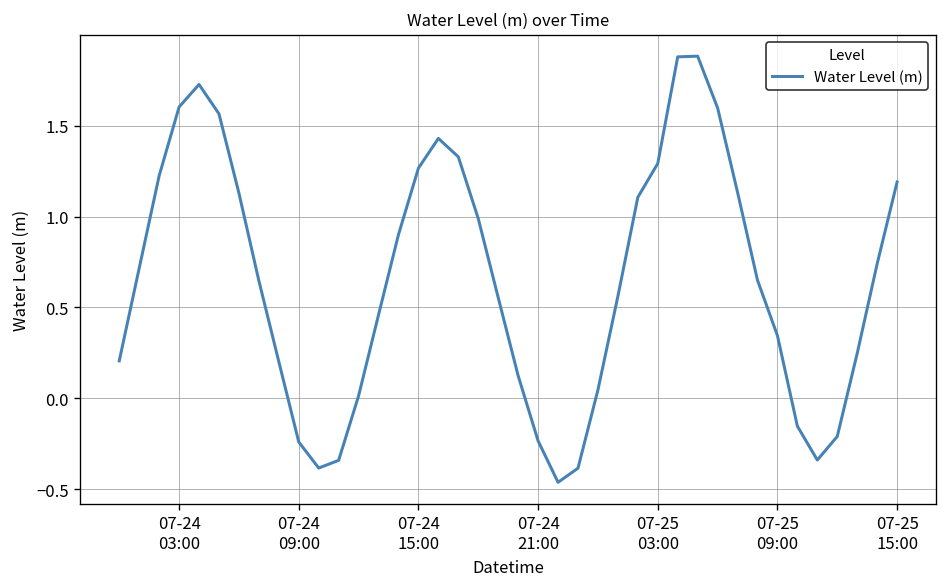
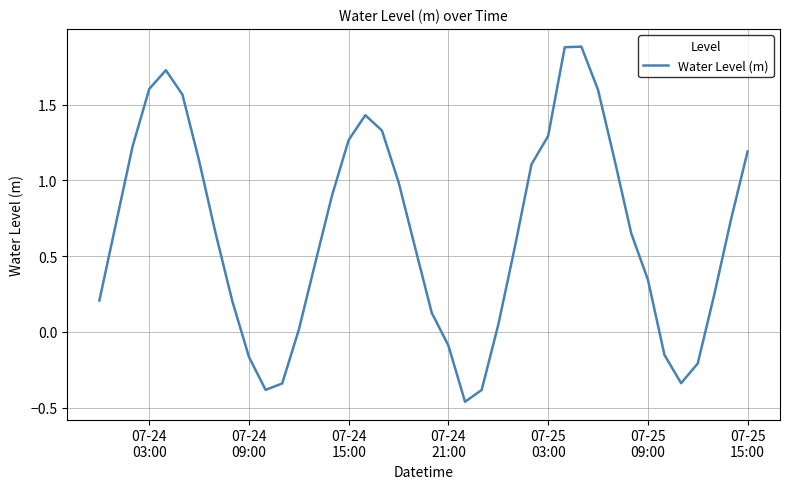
07-24 09:00: -0.24 -> -0.17
07-24 21:00: -0.23 -> -0.09
